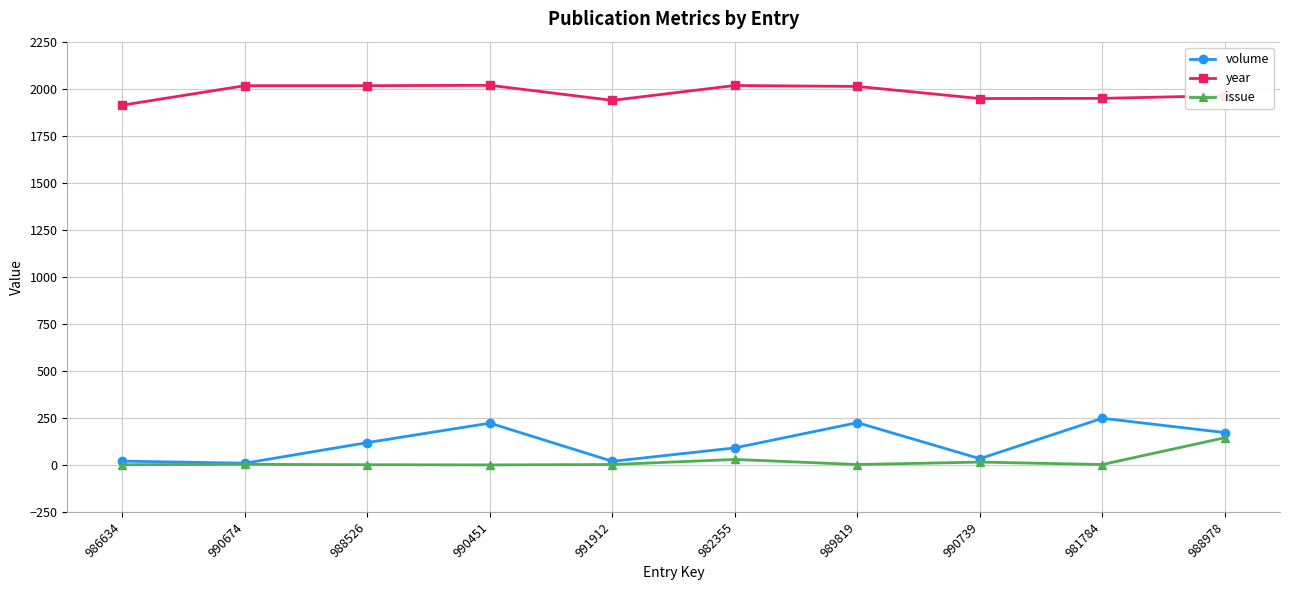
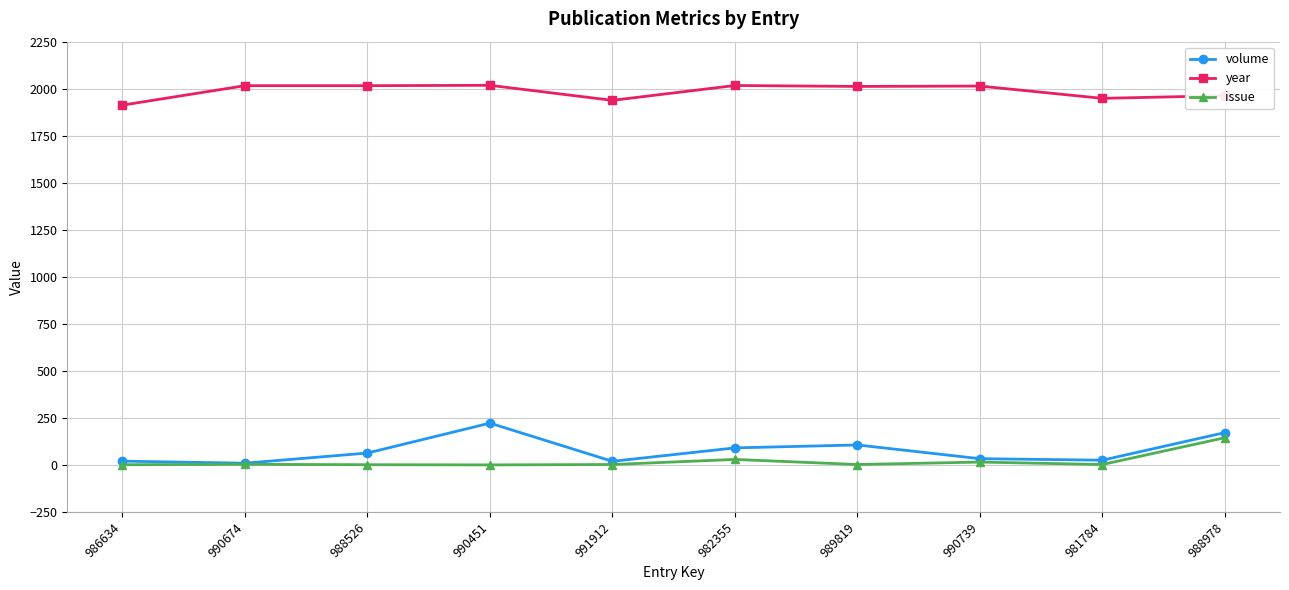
volume, 988526: 120 -> 60
volume, 989819: 220 -> 110
year, 990739: 1950 -> 2010
volume, 981784: 250 -> 30
